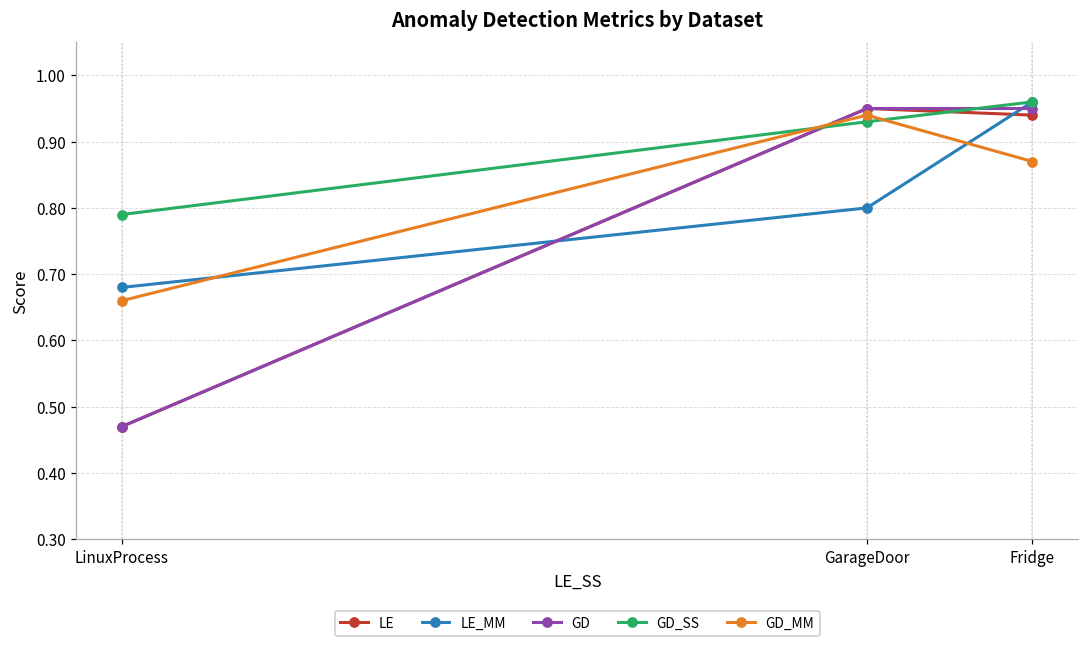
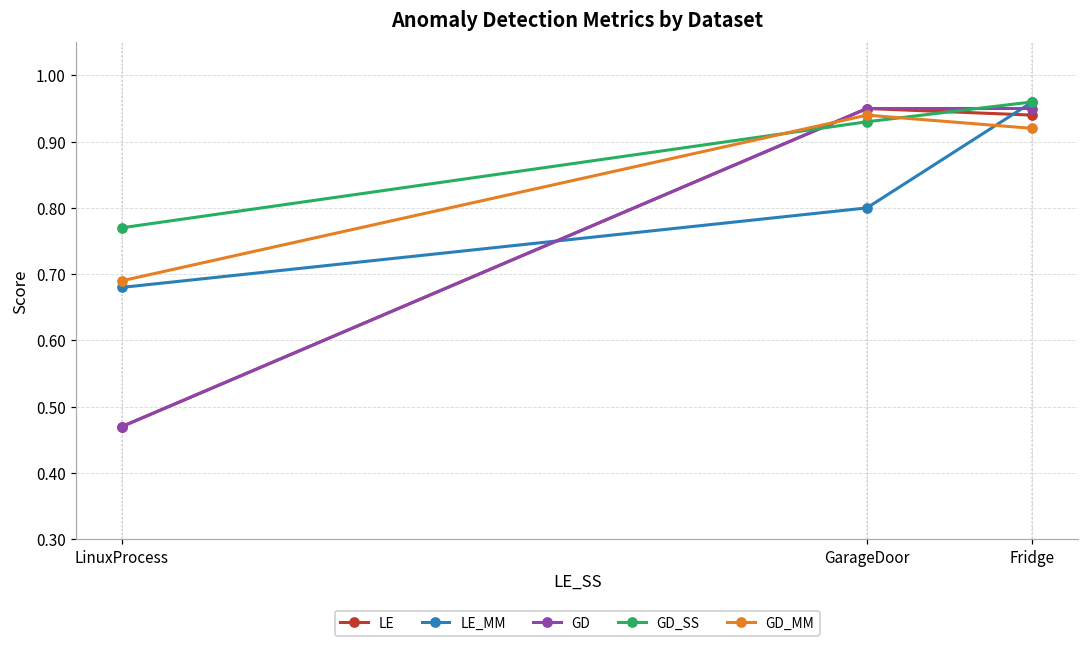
GD_SS, LinuxProcess: 0.79 -> 0.77
GD_MM, LinuxProcess: 0.66 -> 0.69
GD_MM, Fridge: 0.87 -> 0.92
